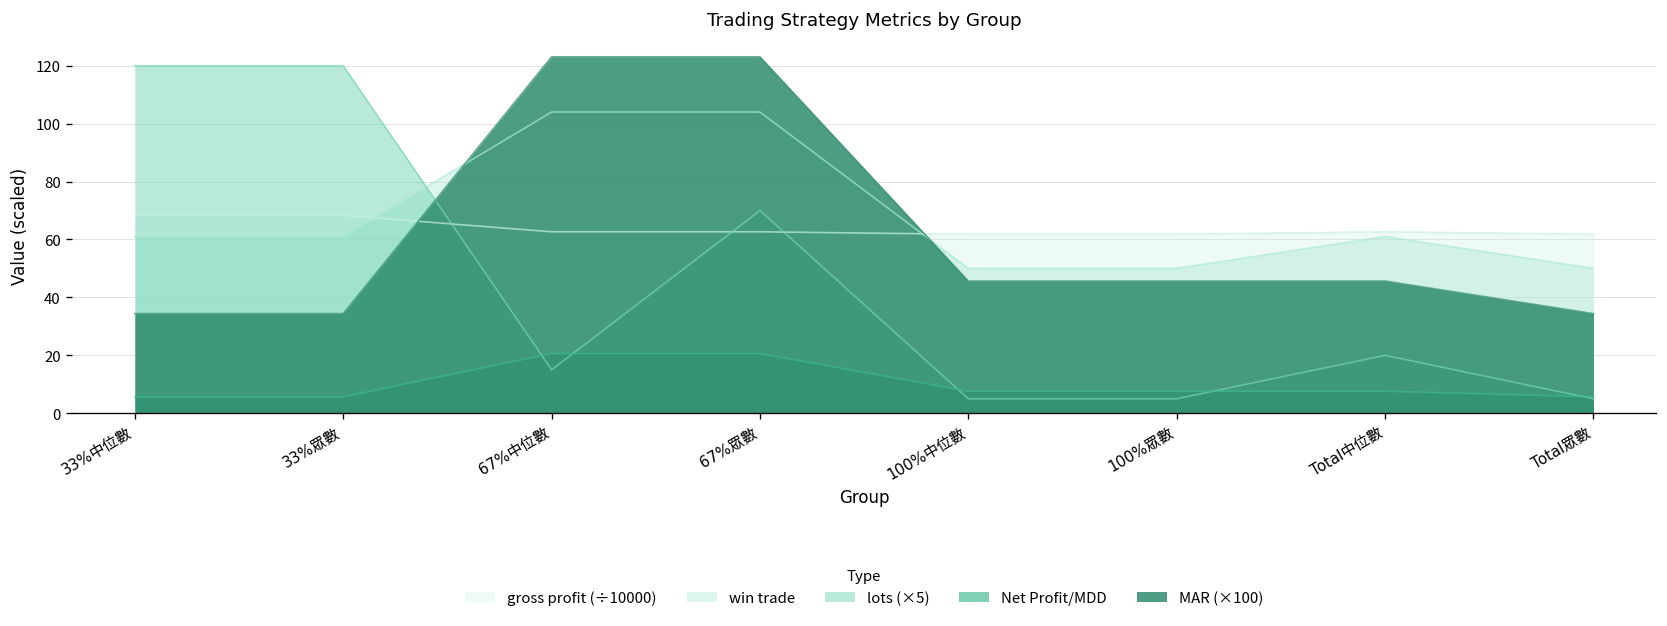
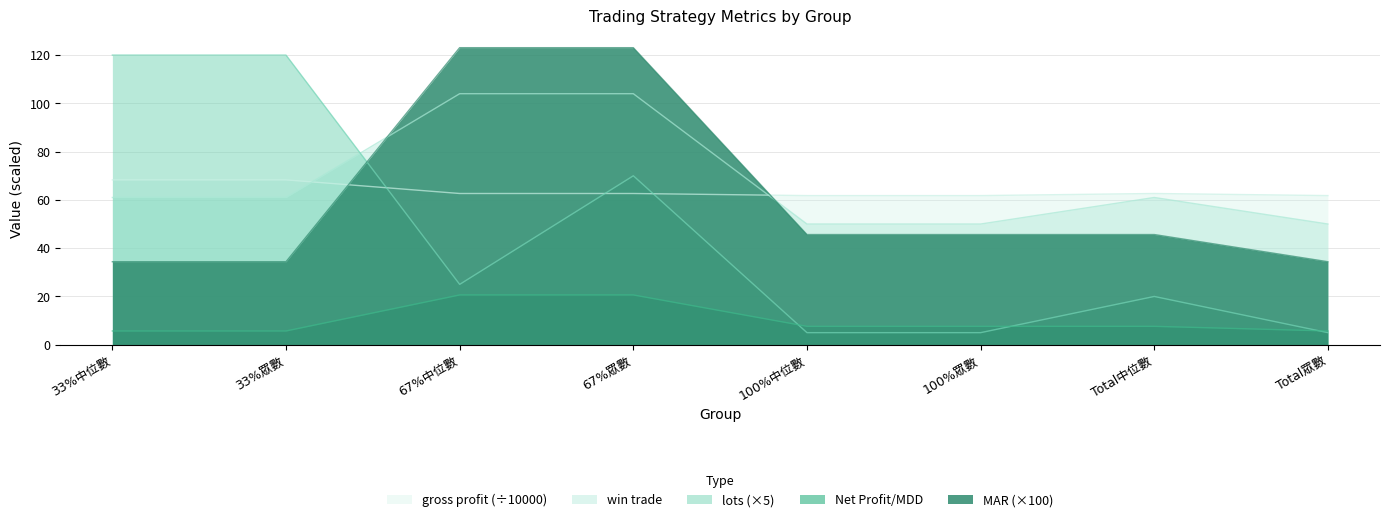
lots (×5), 67%中位數: 15 -> 25
